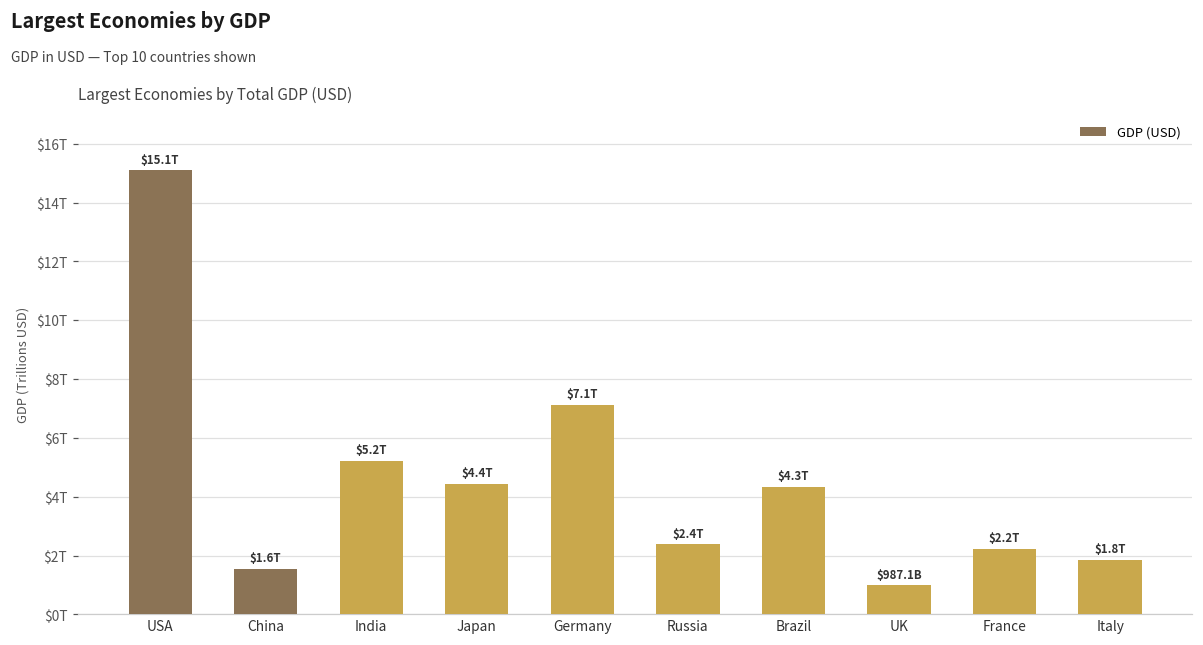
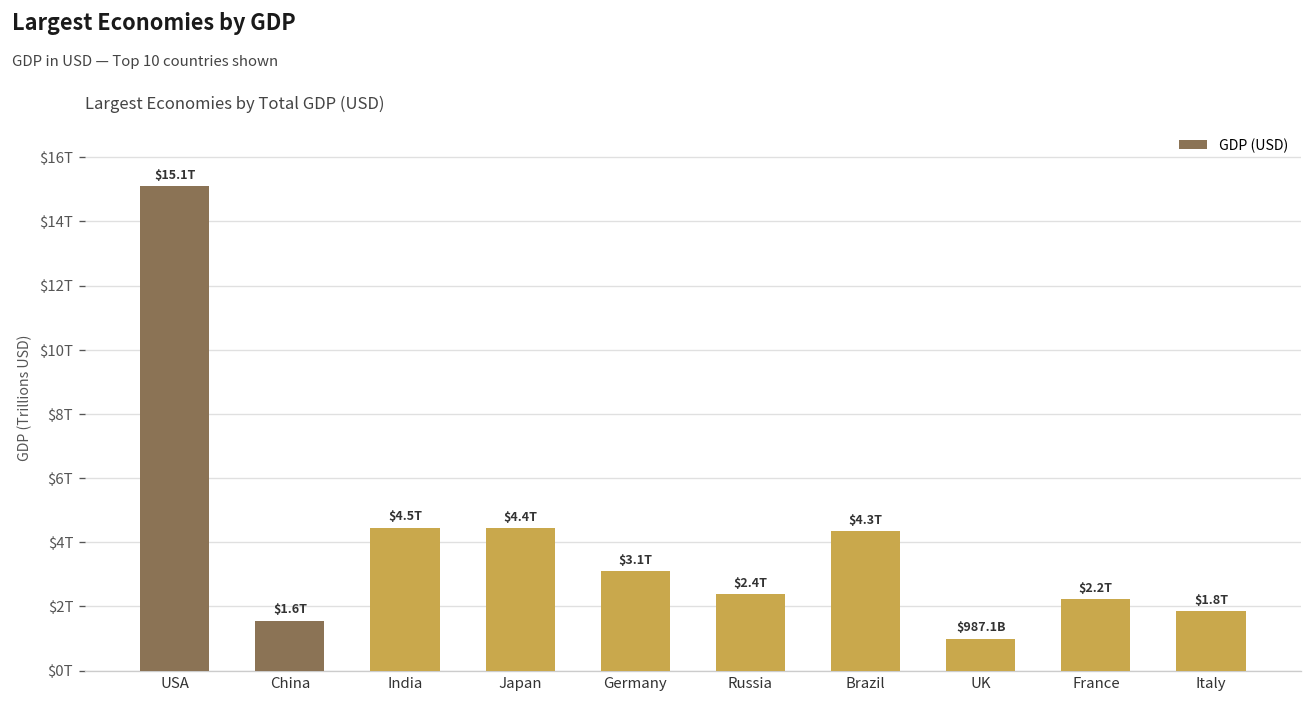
India: $5.2T -> $4.5T
Germany: $7.1T -> $3.1T
